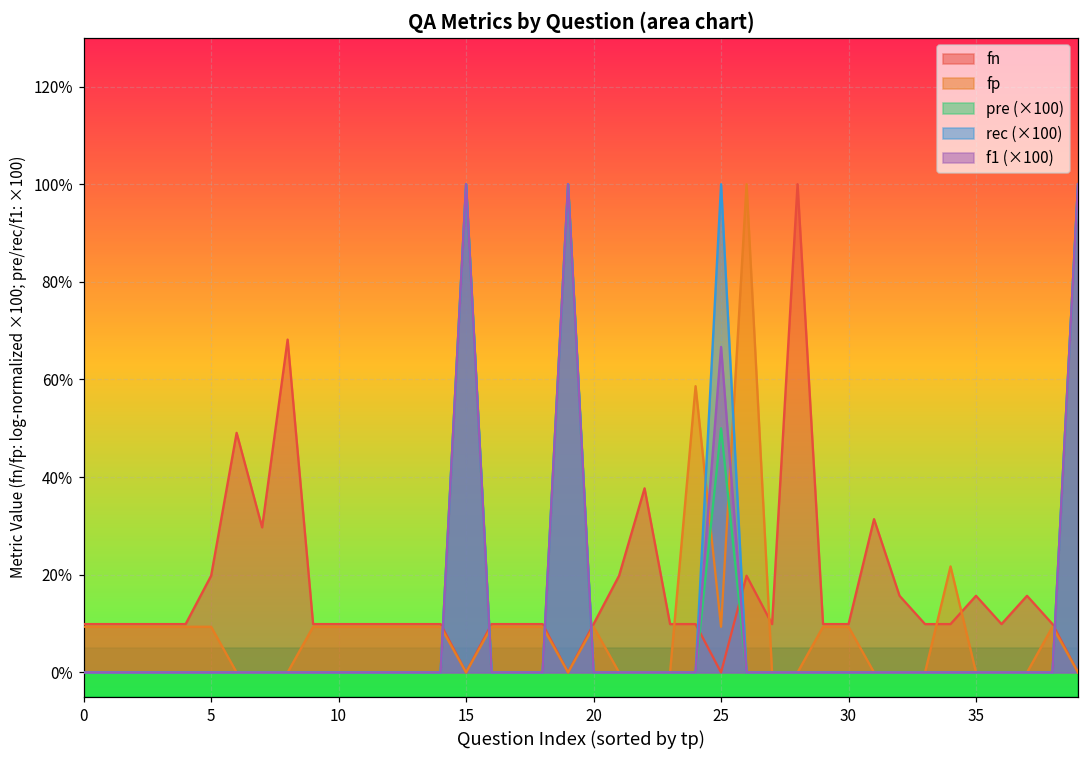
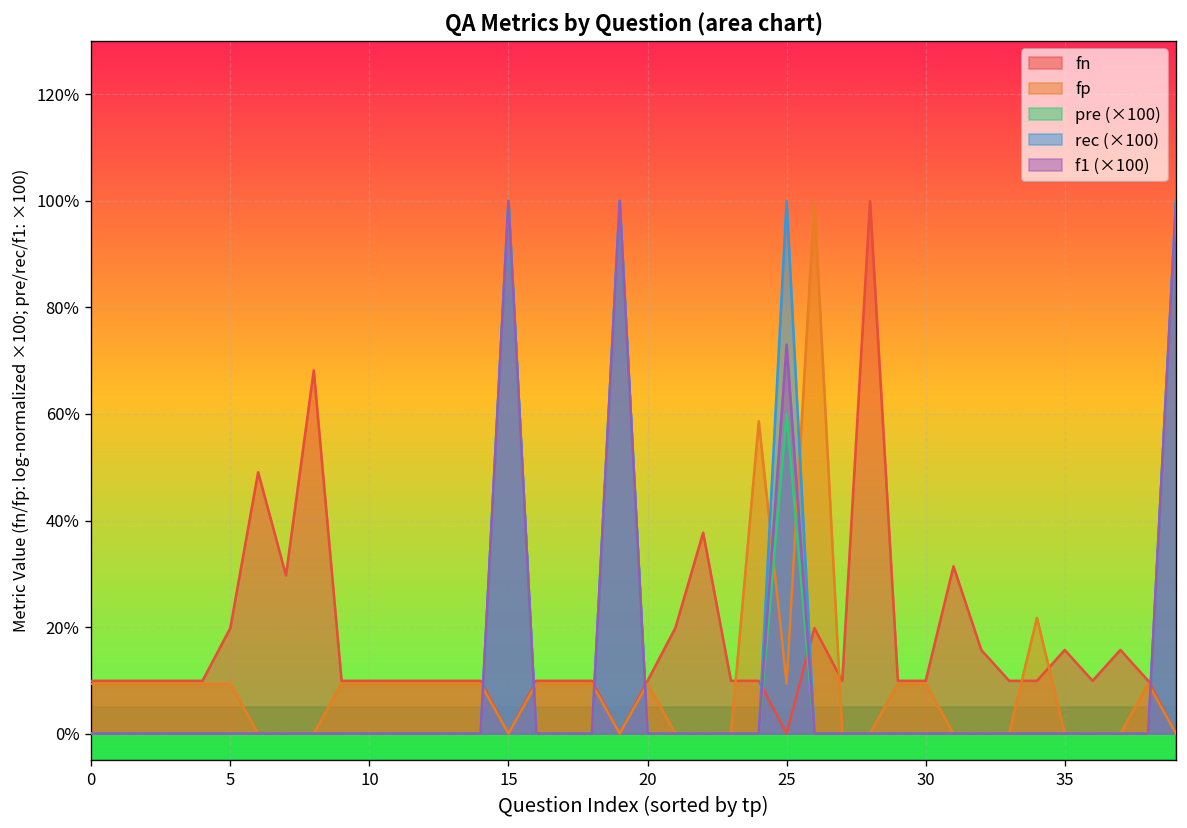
pre (×100), 25: 50% -> 60%
f1 (×100), 25: 67% -> 73%
